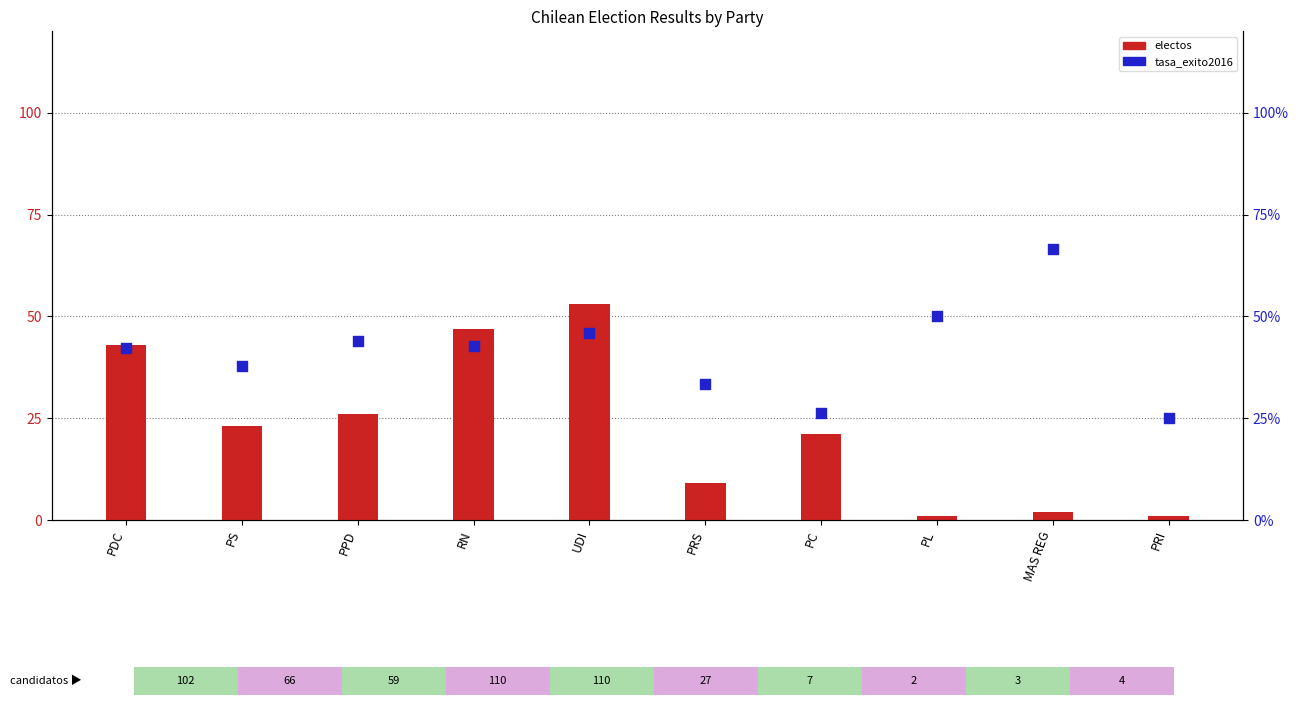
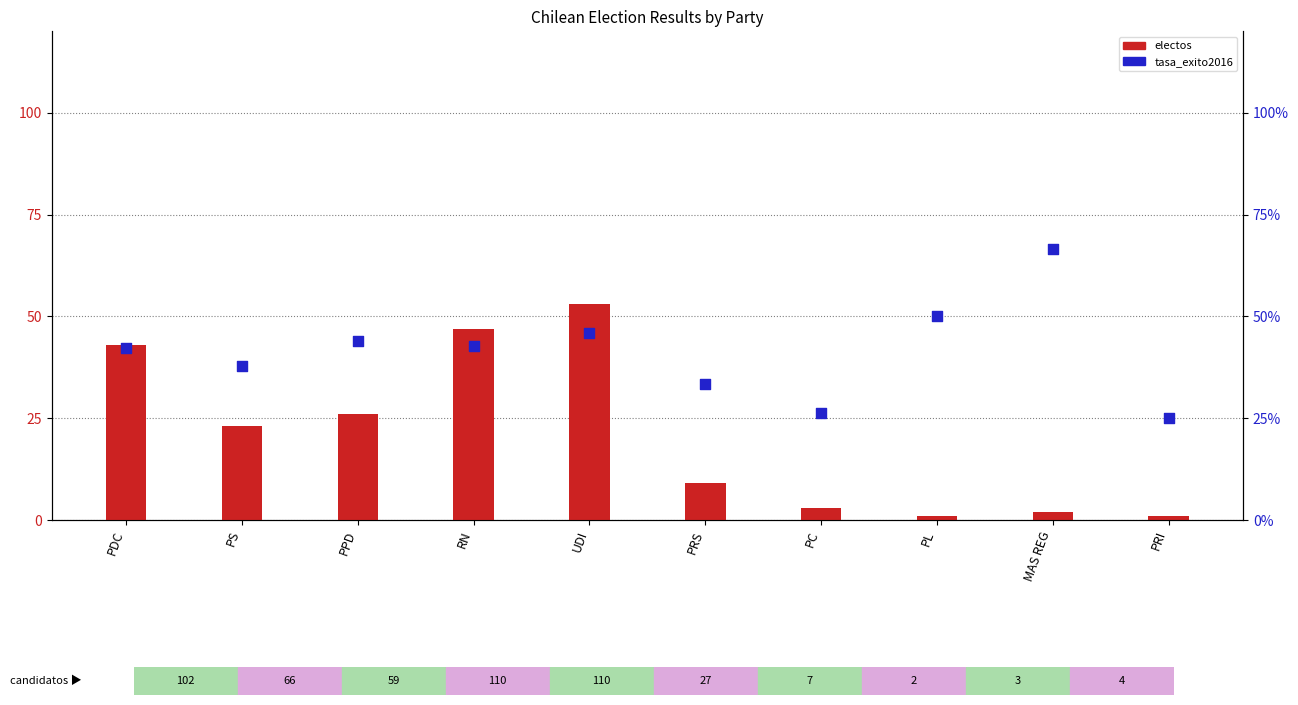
electos, PC: 21 -> 3
